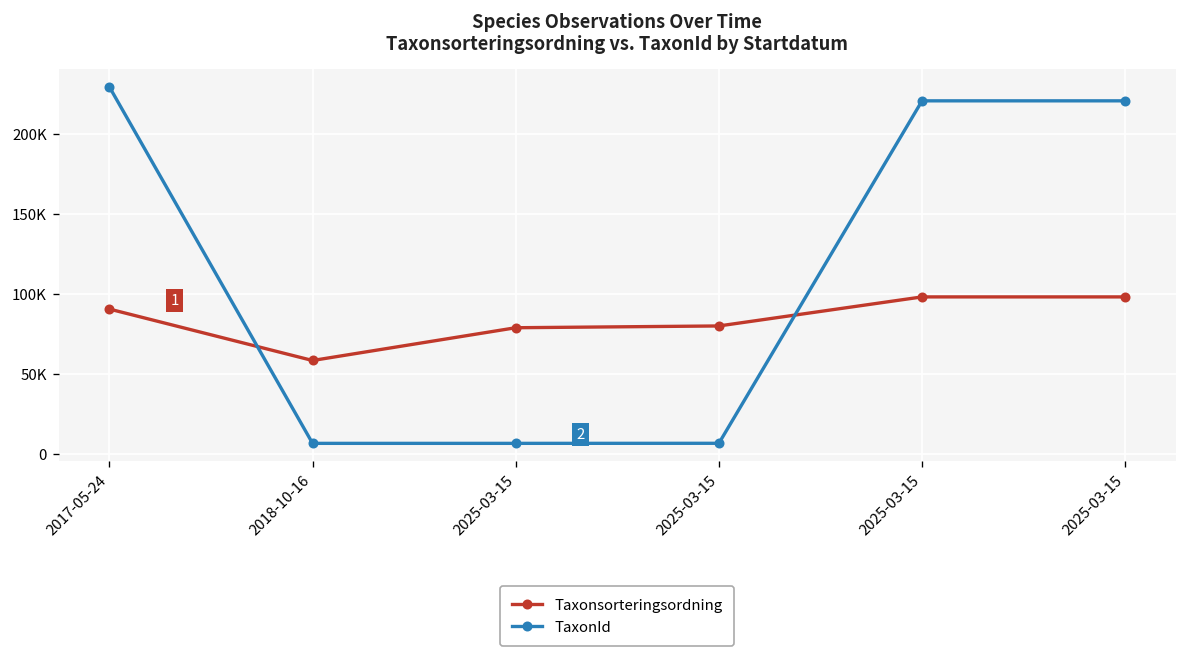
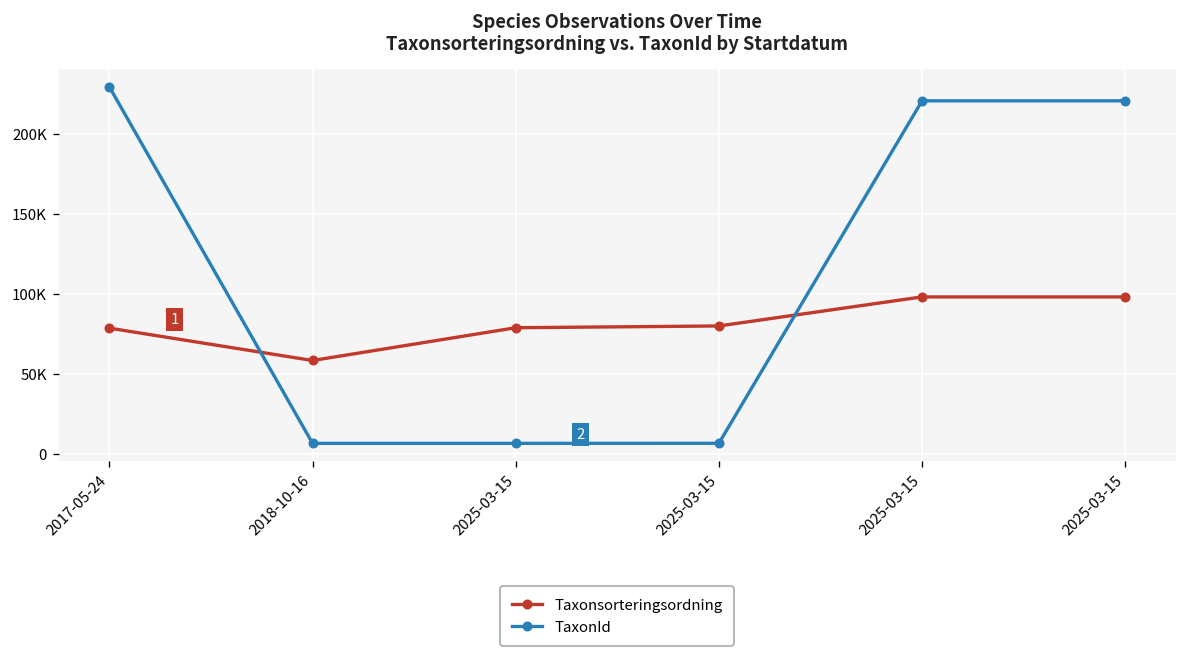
Taxonsorteringsordning, 2017-05-24: 90000 -> 79000
